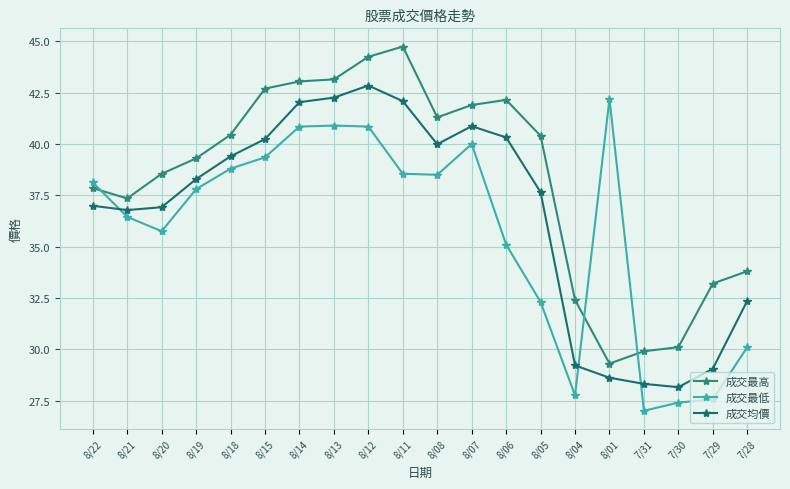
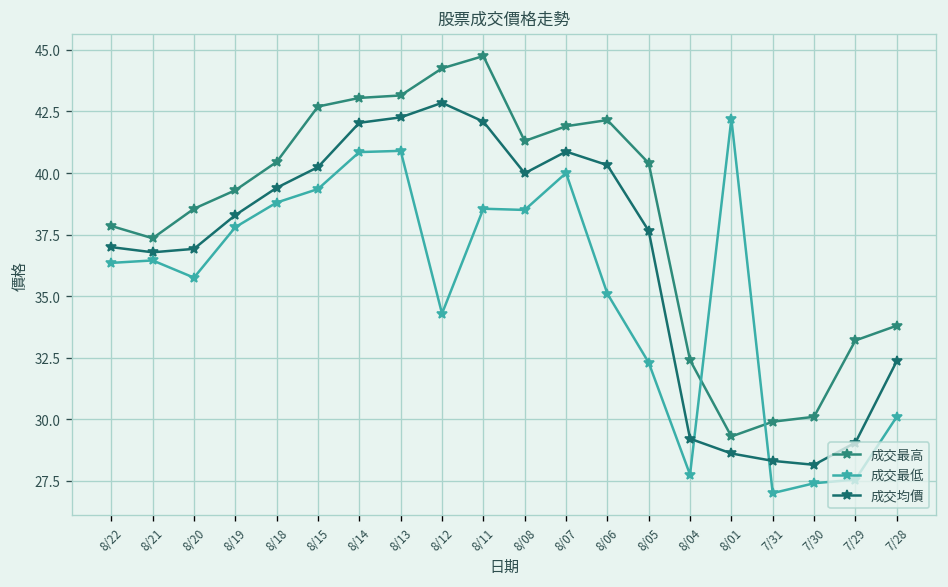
成交最低, 8/22: 38.1 -> 36.4
成交最低, 8/12: 40.9 -> 34.3
